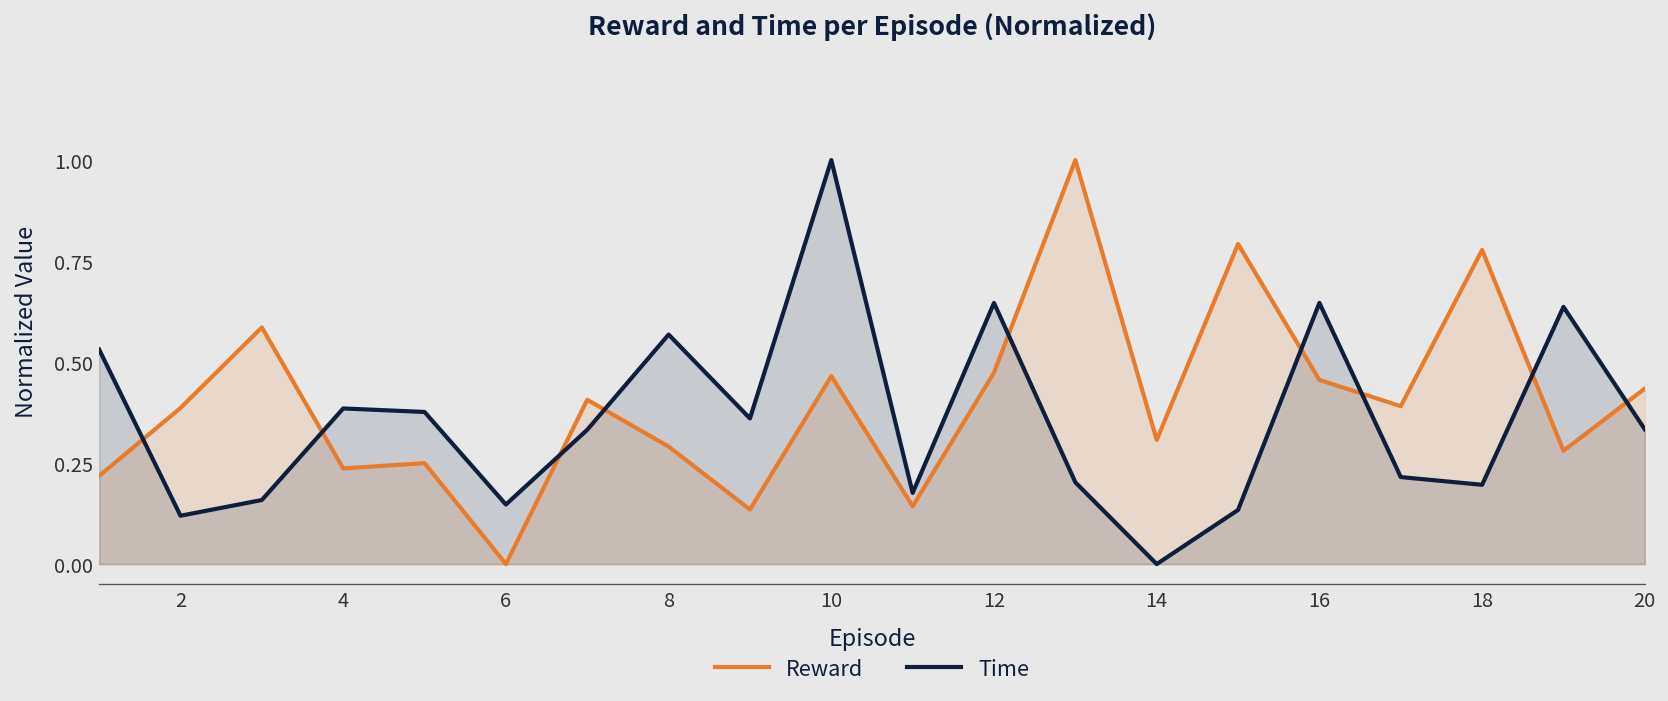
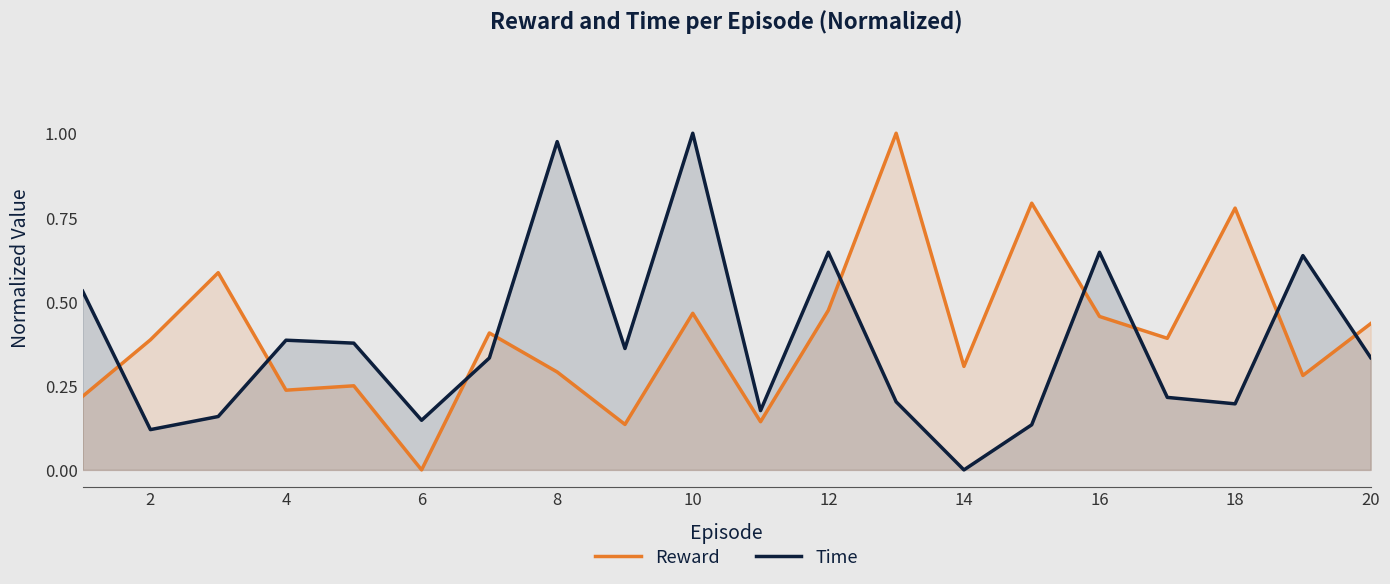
Time, 8: 0.57 -> 0.98
